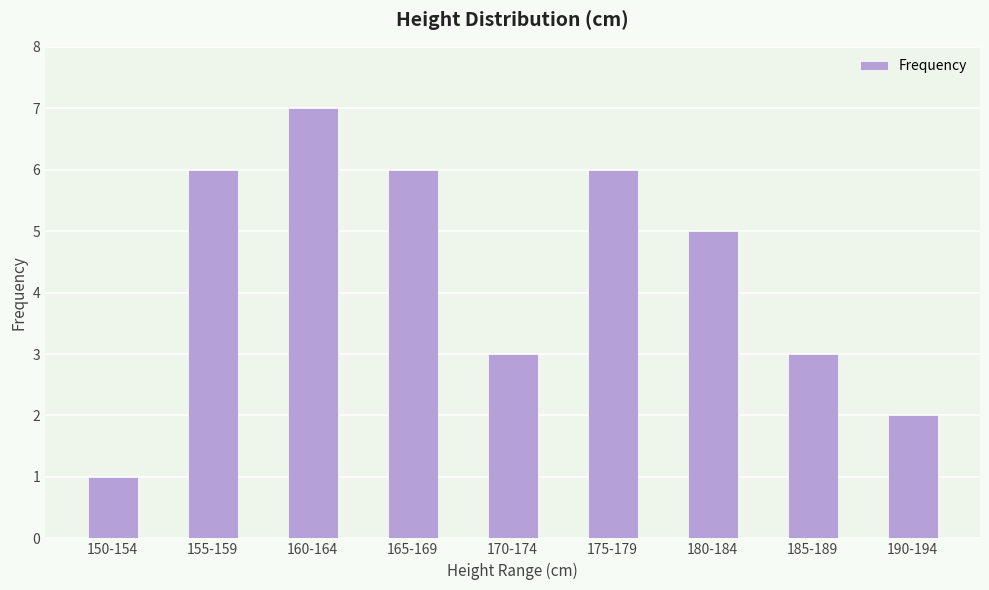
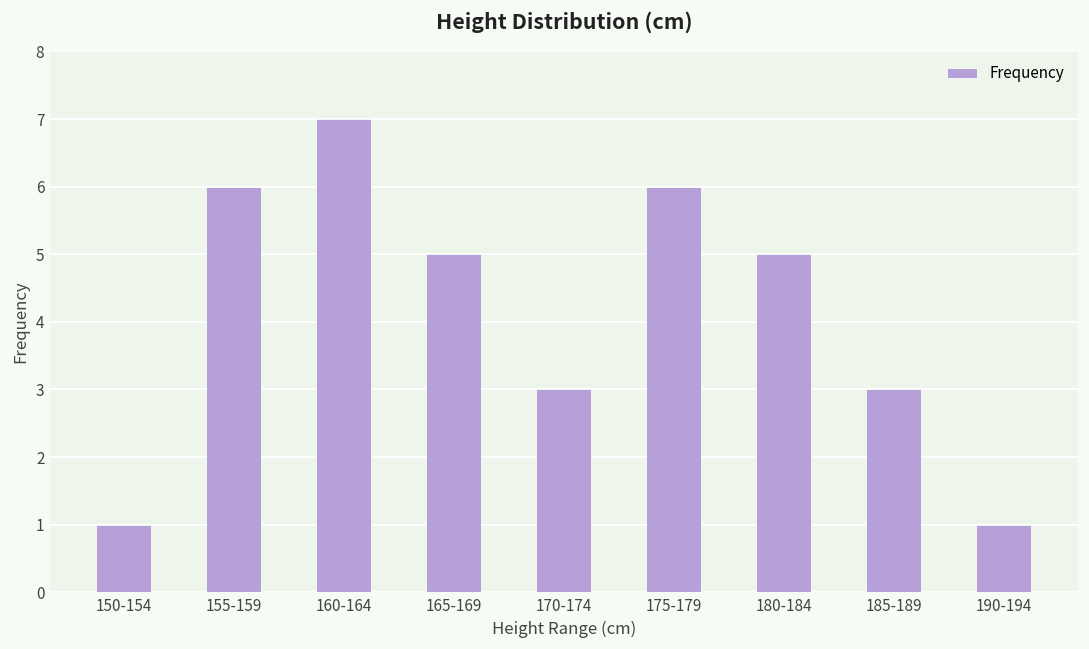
165-169: 6 -> 5
190-194: 2 -> 1
